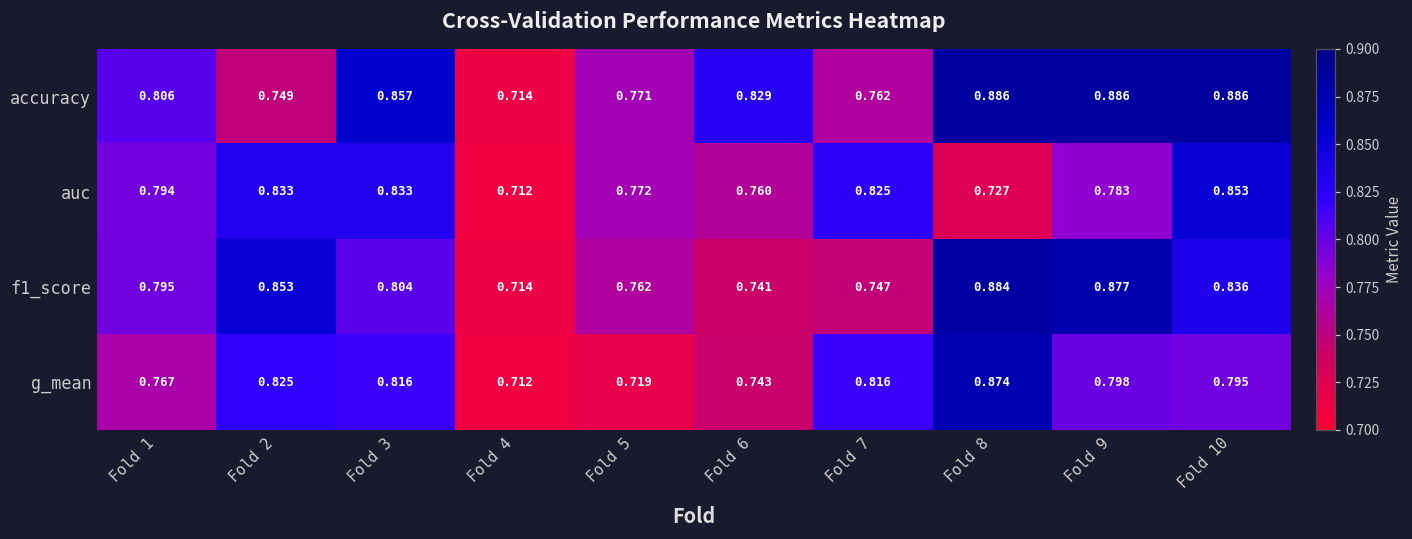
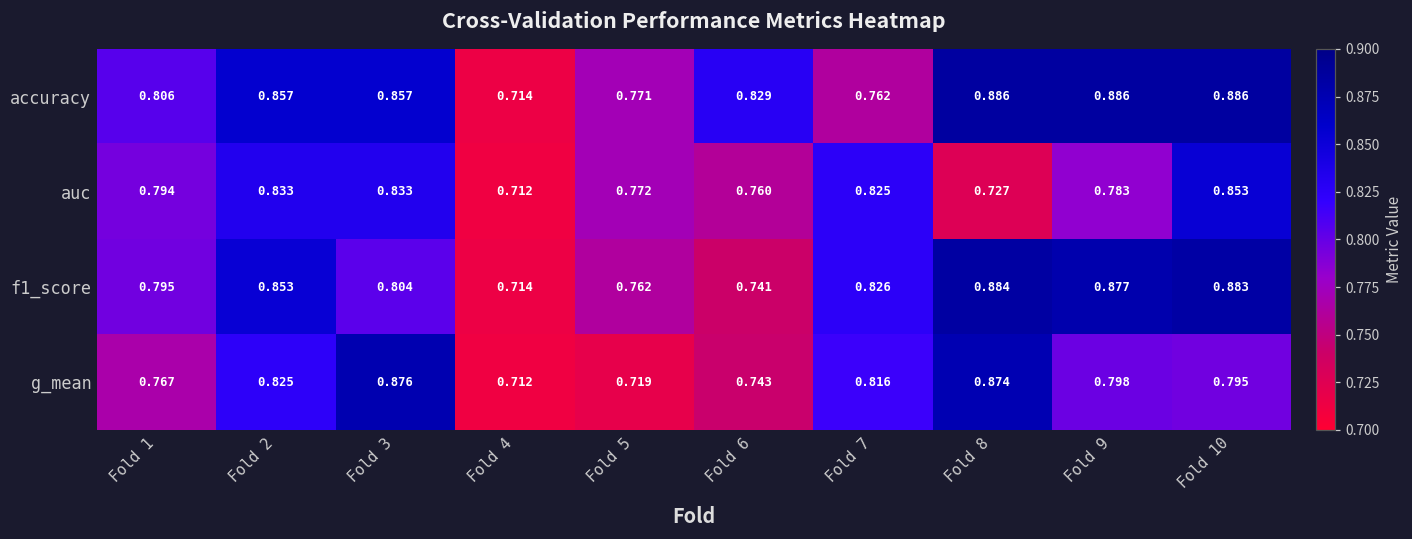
accuracy, Fold 2: 0.749 -> 0.857
f1_score, Fold 7: 0.747 -> 0.826
f1_score, Fold 10: 0.836 -> 0.883
g_mean, Fold 3: 0.816 -> 0.876
